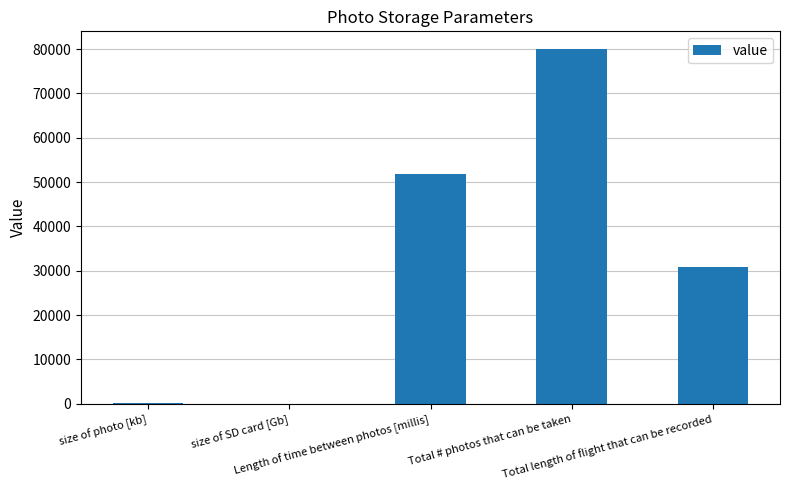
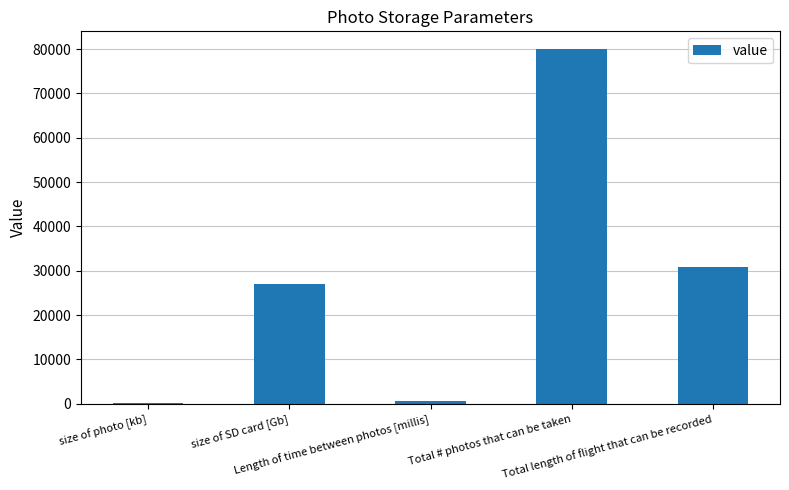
size of SD card [Gb]: 0 -> 27000
Length of time between photos [millis]: 52000 -> 1000
